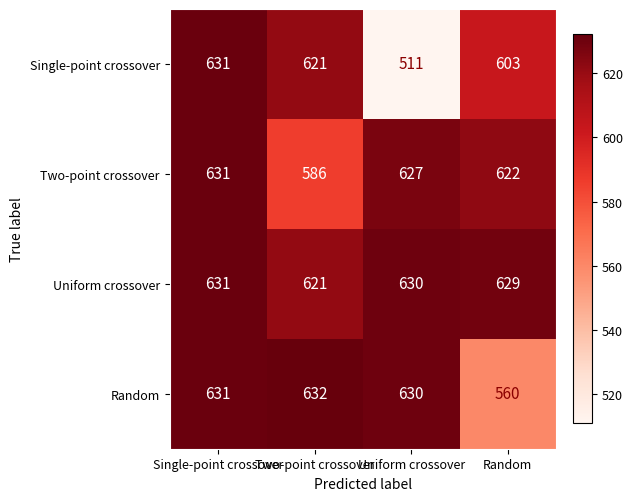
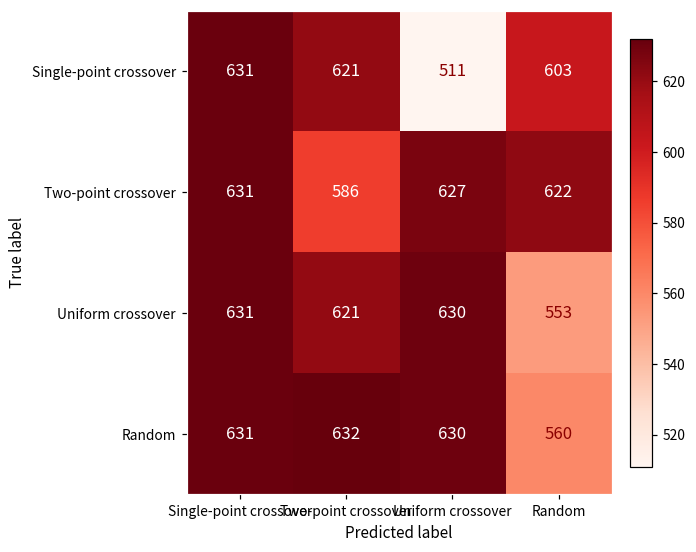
Uniform crossover, Random: 629 -> 553
